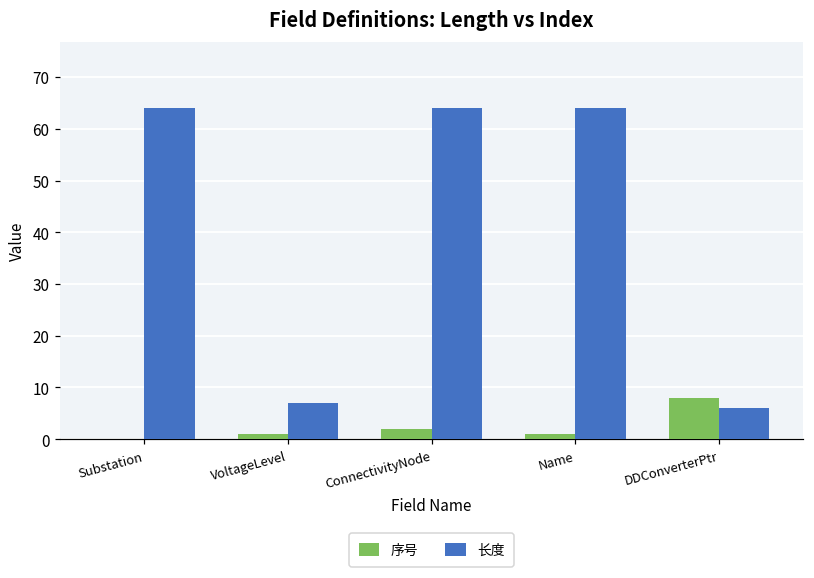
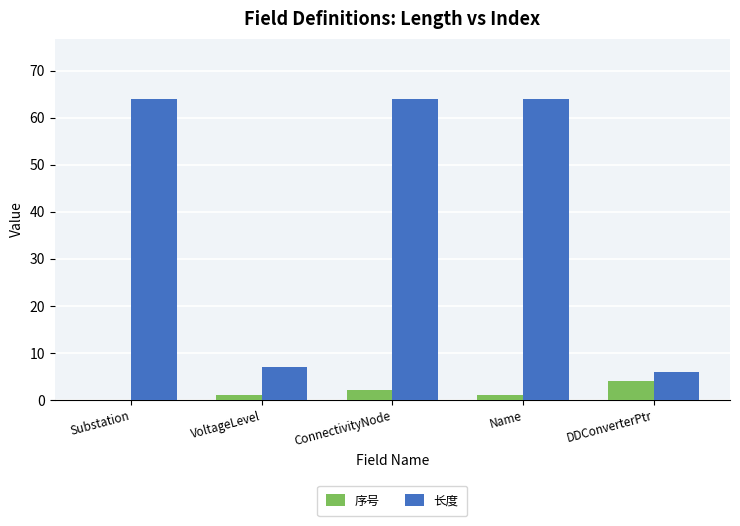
序号, DDConverterPtr: 8 -> 4
